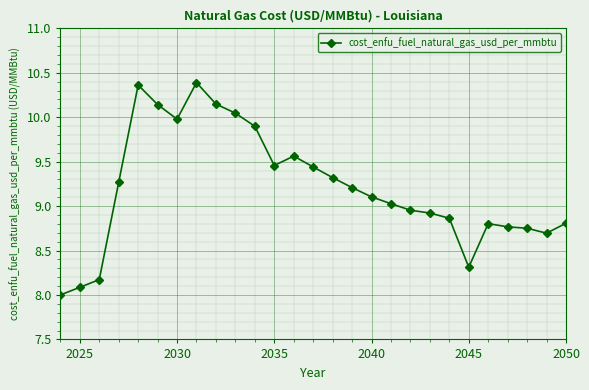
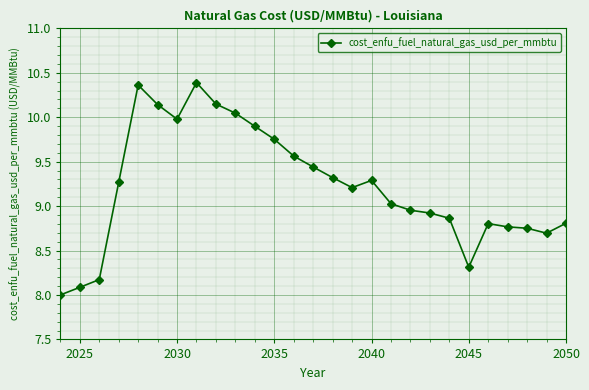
2035: 9.5 -> 9.8
2040: 9.1 -> 9.3
